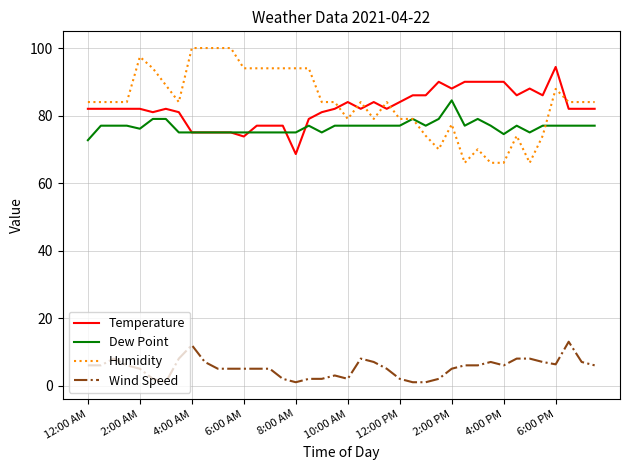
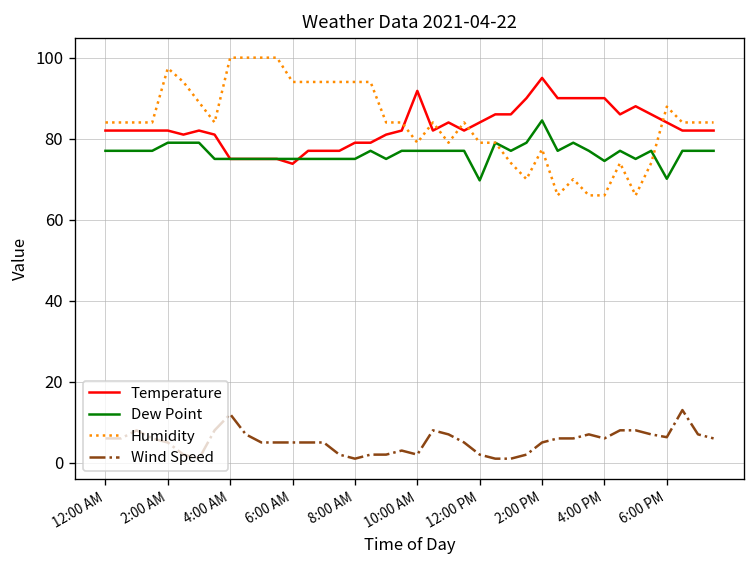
Dew Point, 12:00 AM: 73 -> 77
Dew Point, 2:00 AM: 76 -> 79
Temperature, 8:00 AM: 69 -> 79
Temperature, 10:00 AM: 84 -> 92
Dew Point, 12:00 PM: 77 -> 70
Temperature, 2:00 PM: 88 -> 95
Temperature, 6:00 PM: 94 -> 84
Dew Point, 6:00 PM: 77 -> 70
